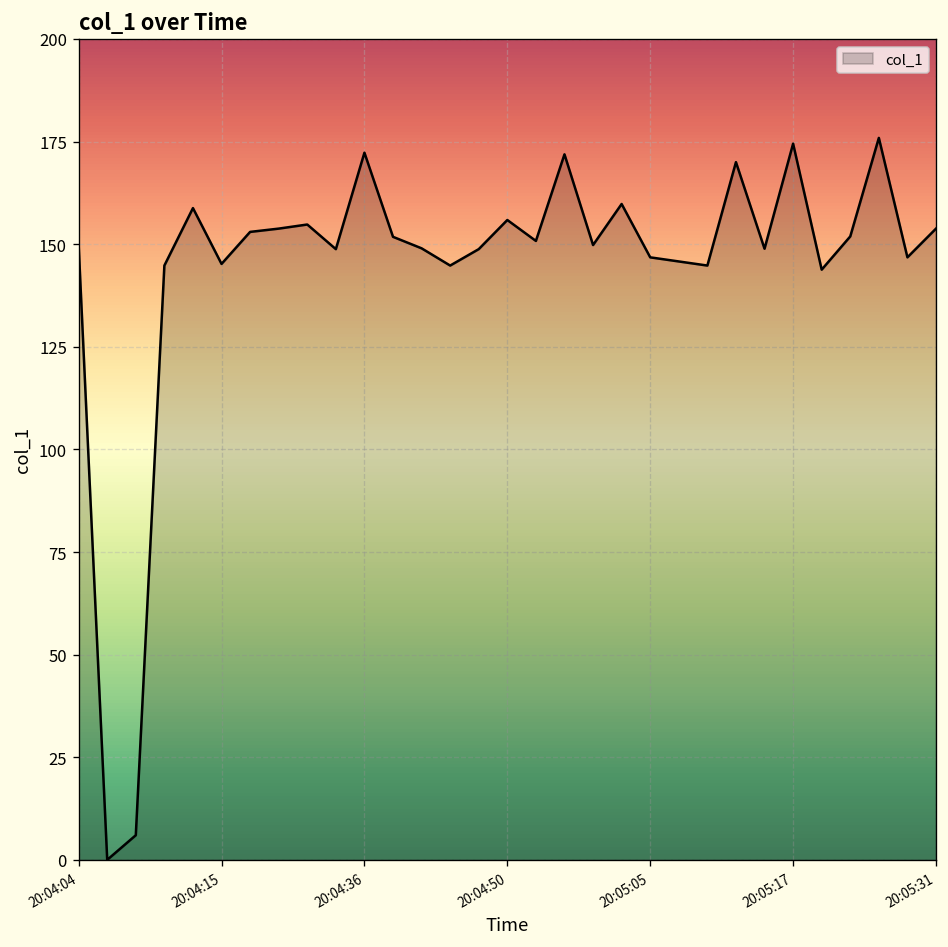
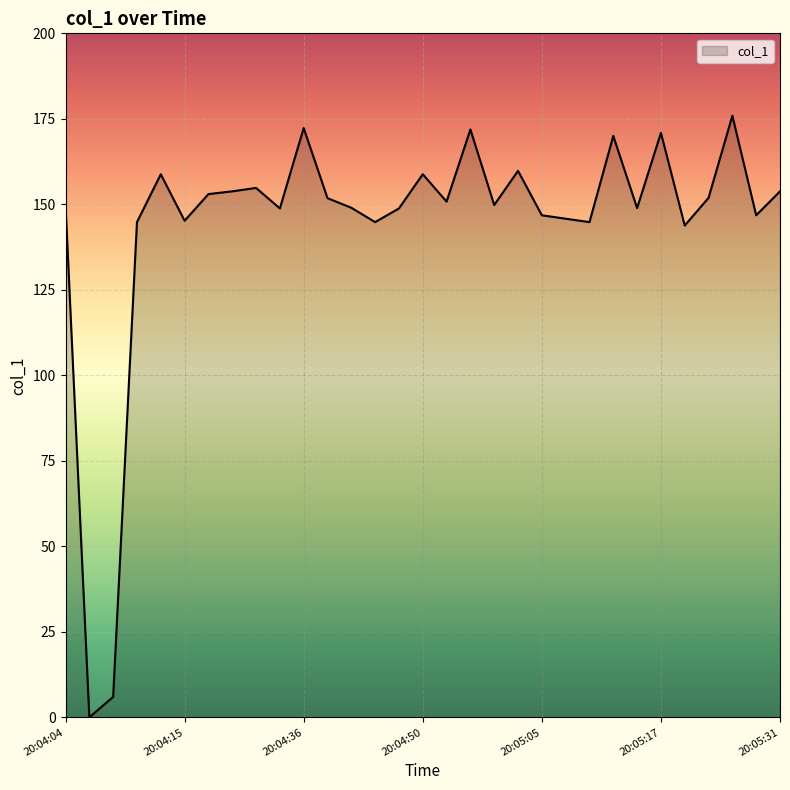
20:04:50: 156 -> 159
20:05:17: 175 -> 171
